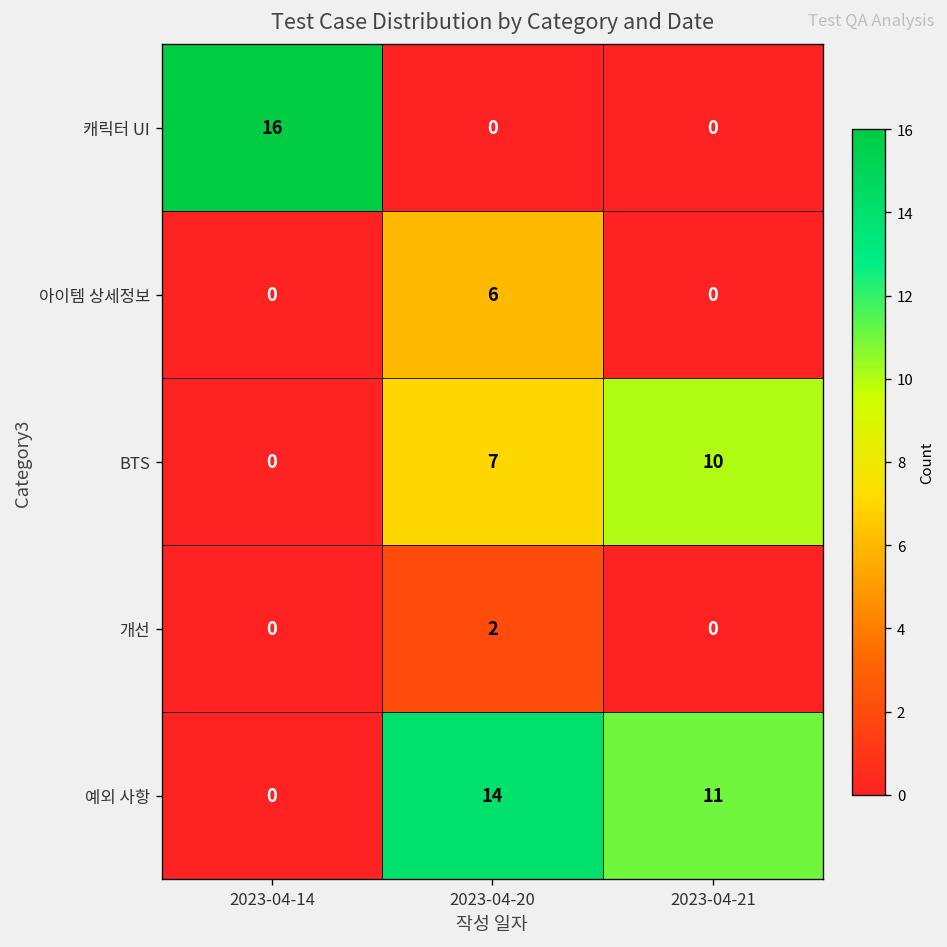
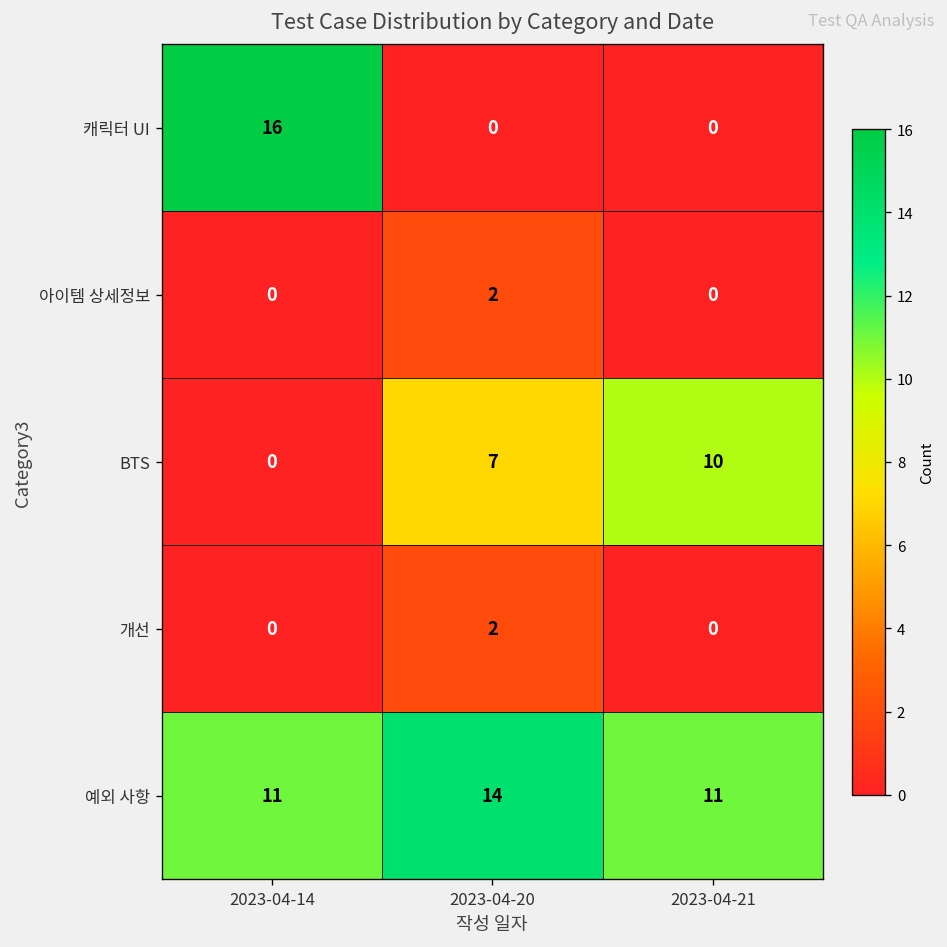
아이템 상세정보, 2023-04-20: 6 -> 2
예외 사항, 2023-04-14: 0 -> 11
